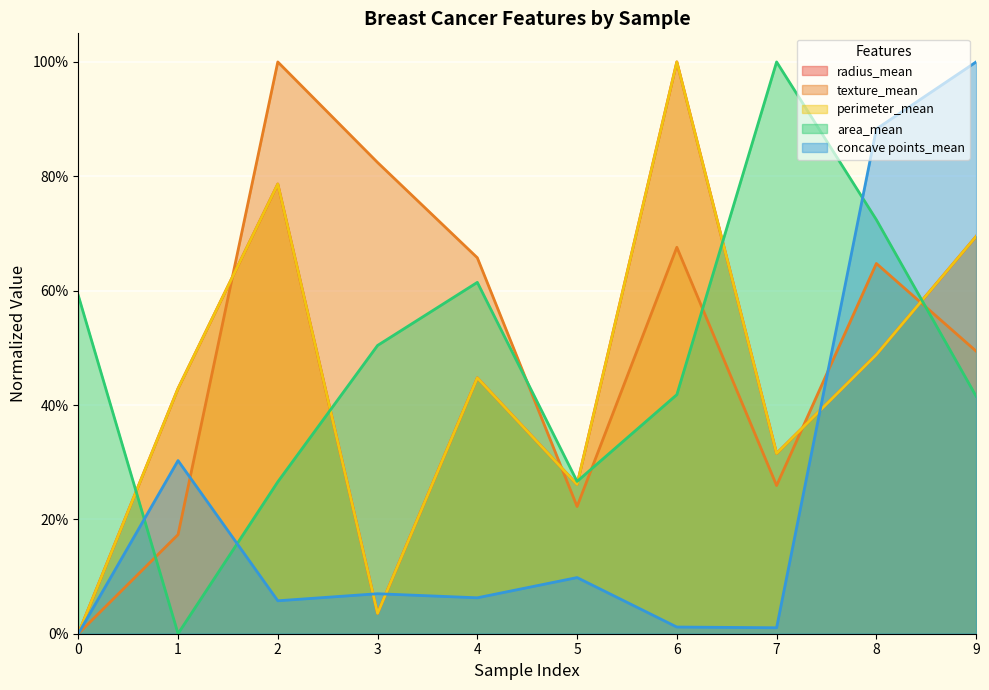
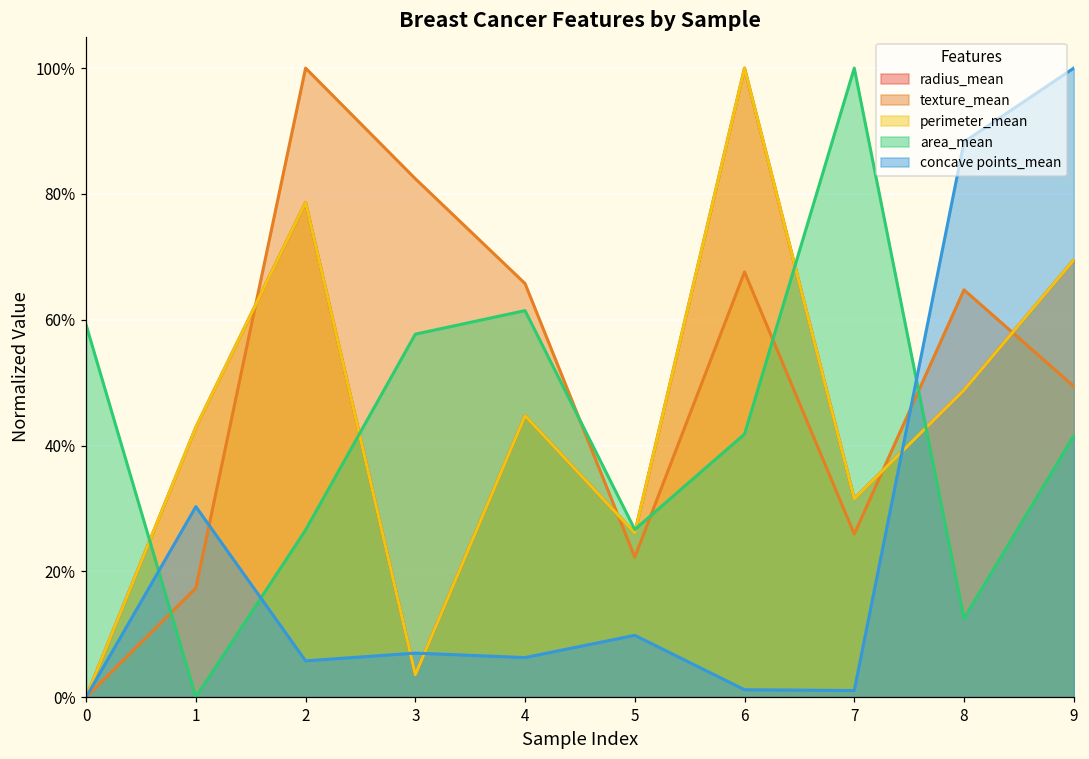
area_mean, 3: 50% -> 58%
area_mean, 8: 72% -> 13%
